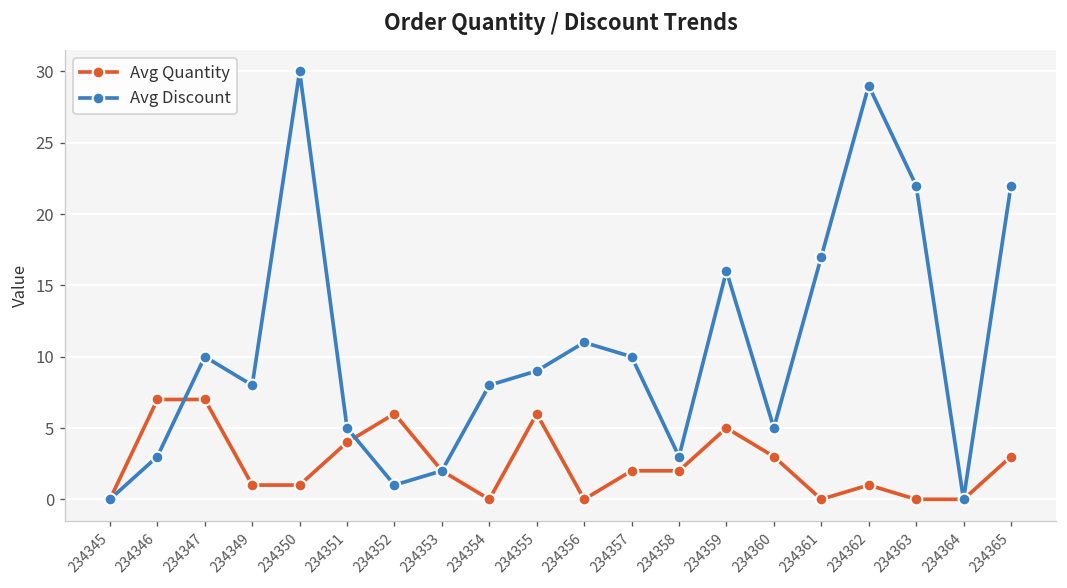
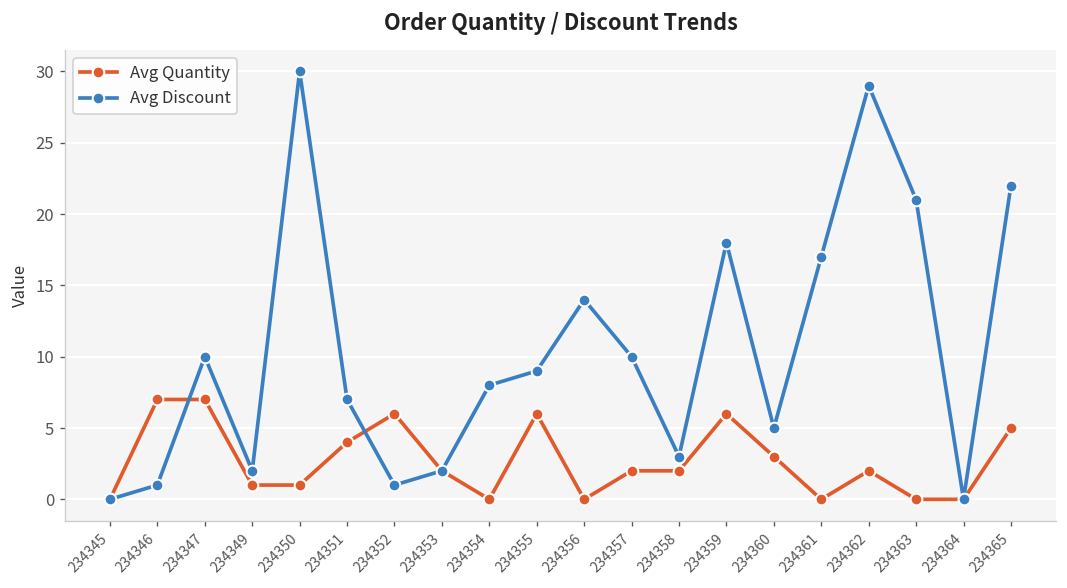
Avg Discount, 234346: 3 -> 1
Avg Discount, 234349: 8 -> 2
Avg Discount, 234351: 5 -> 7
Avg Discount, 234356: 11 -> 14
Avg Quantity, 234359: 5 -> 6
Avg Discount, 234359: 16 -> 18
Avg Quantity, 234362: 1 -> 2
Avg Discount, 234363: 22 -> 21
Avg Quantity, 234365: 3 -> 5
